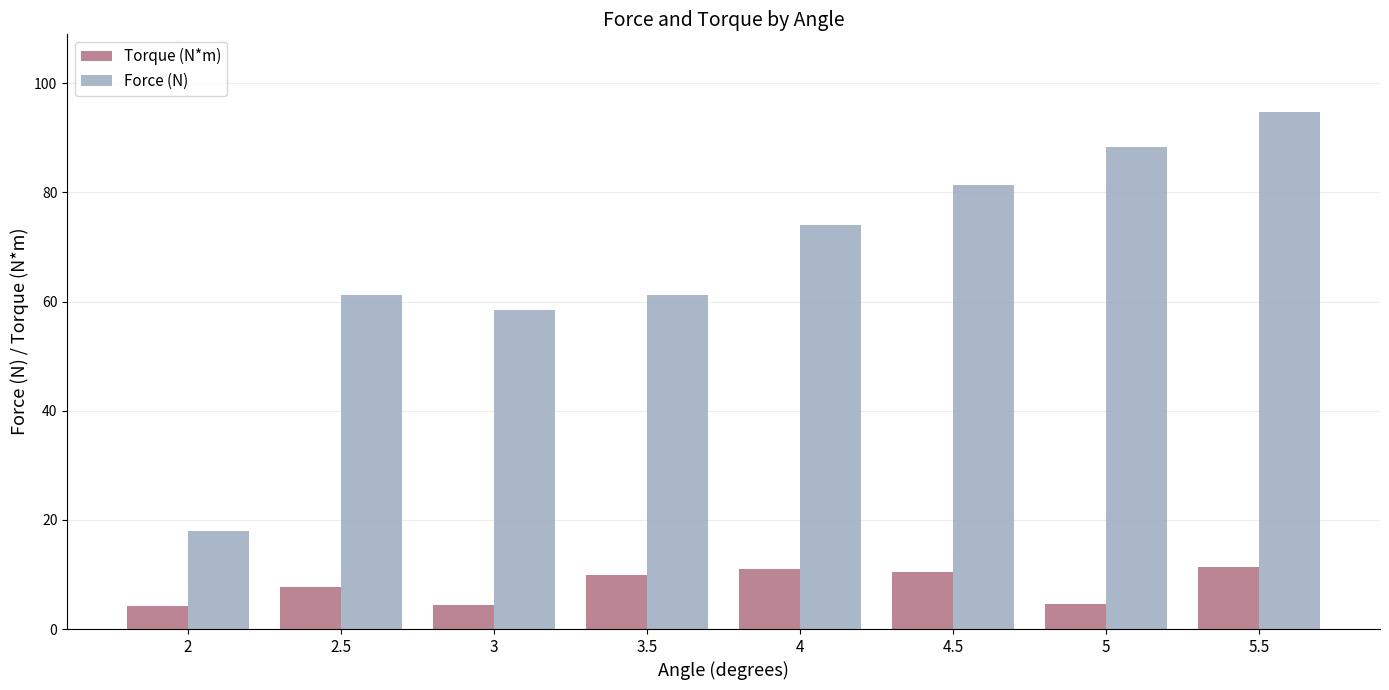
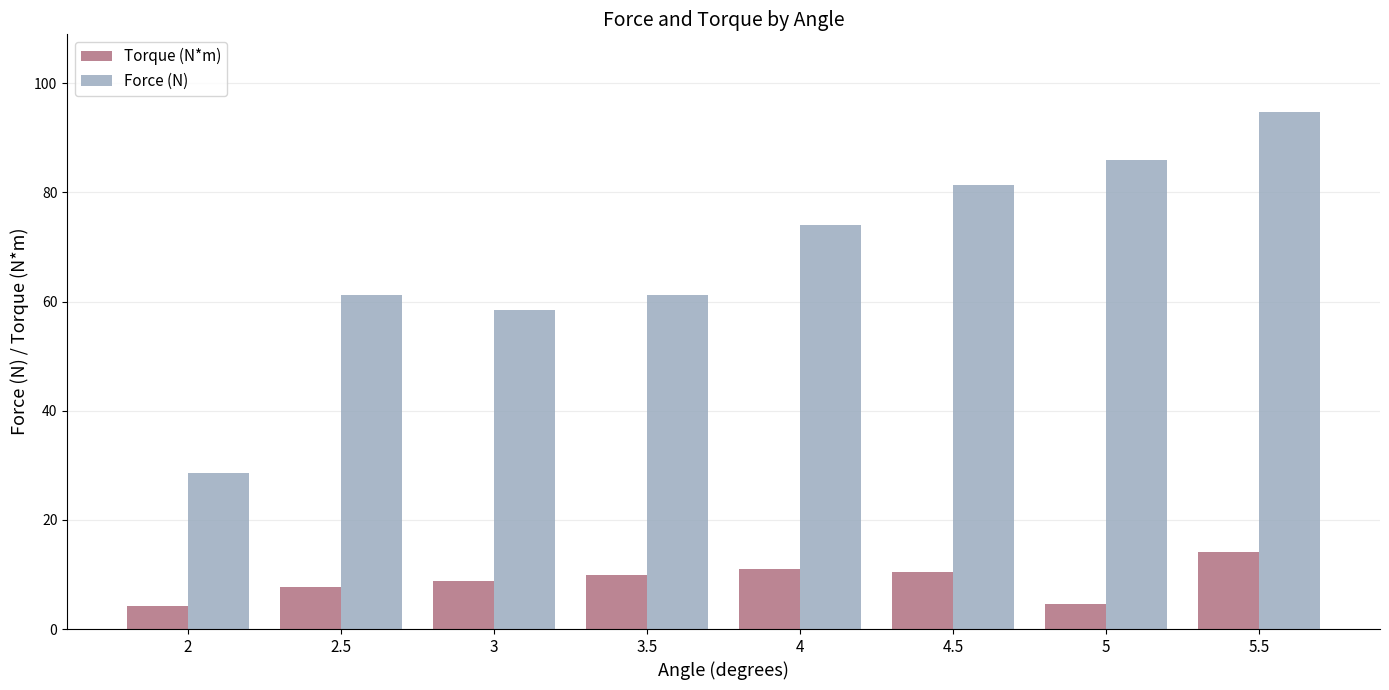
Force (N), 2: 18 -> 29
Torque (N*m), 3: 4 -> 9
Force (N), 5: 88 -> 86
Torque (N*m), 5.5: 11 -> 14
